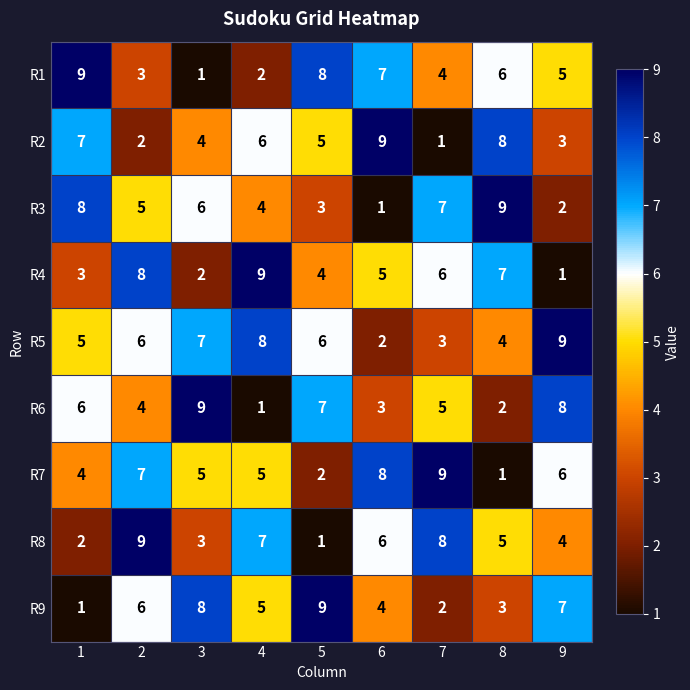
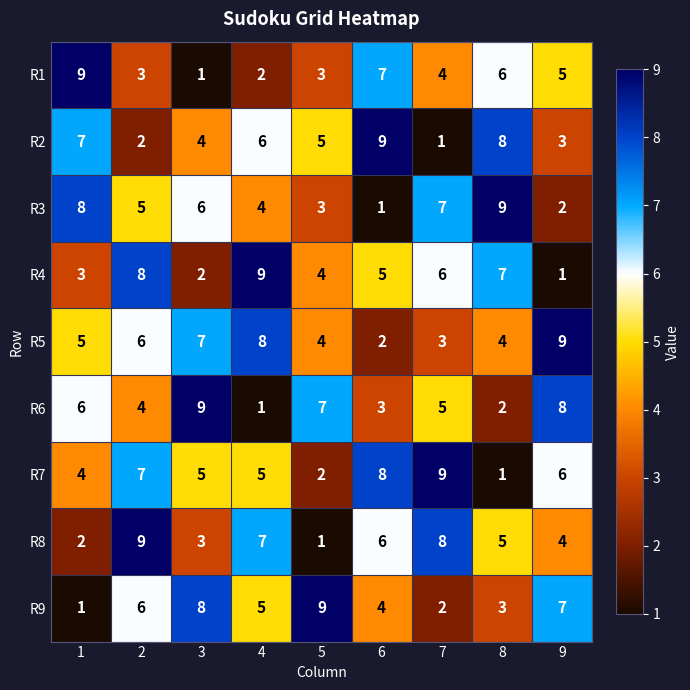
R1, 5: 8 -> 3
R5, 5: 6 -> 4
